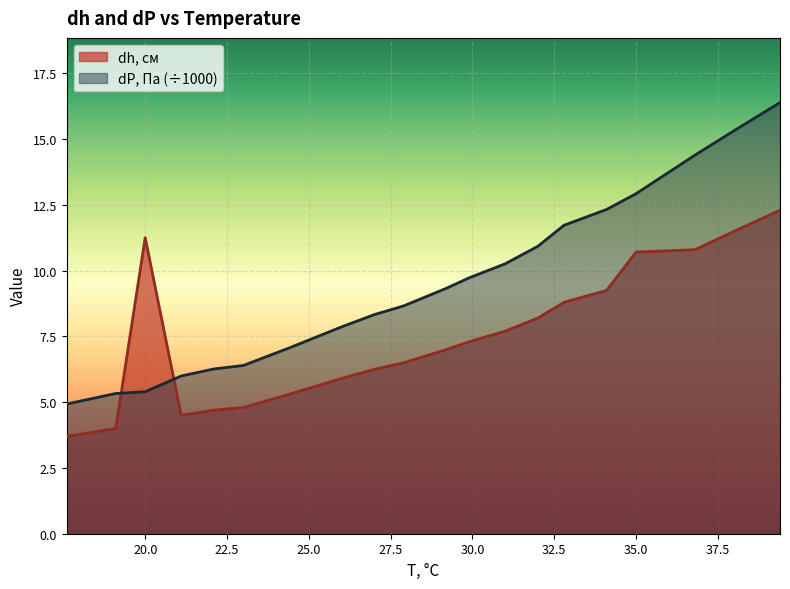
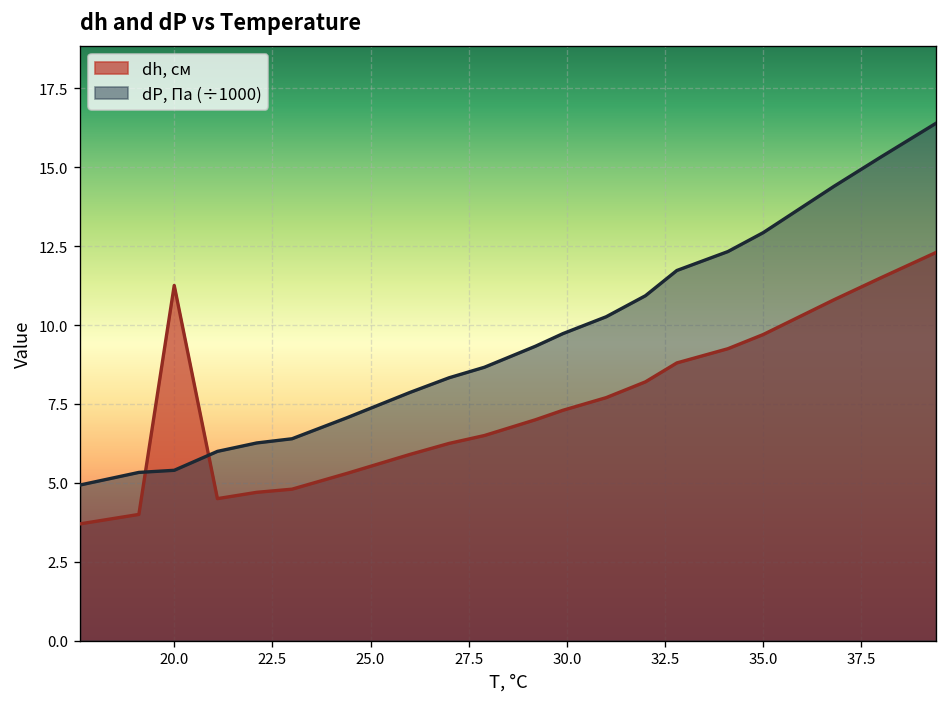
dh, см, 35.0: 10.7 -> 9.7
